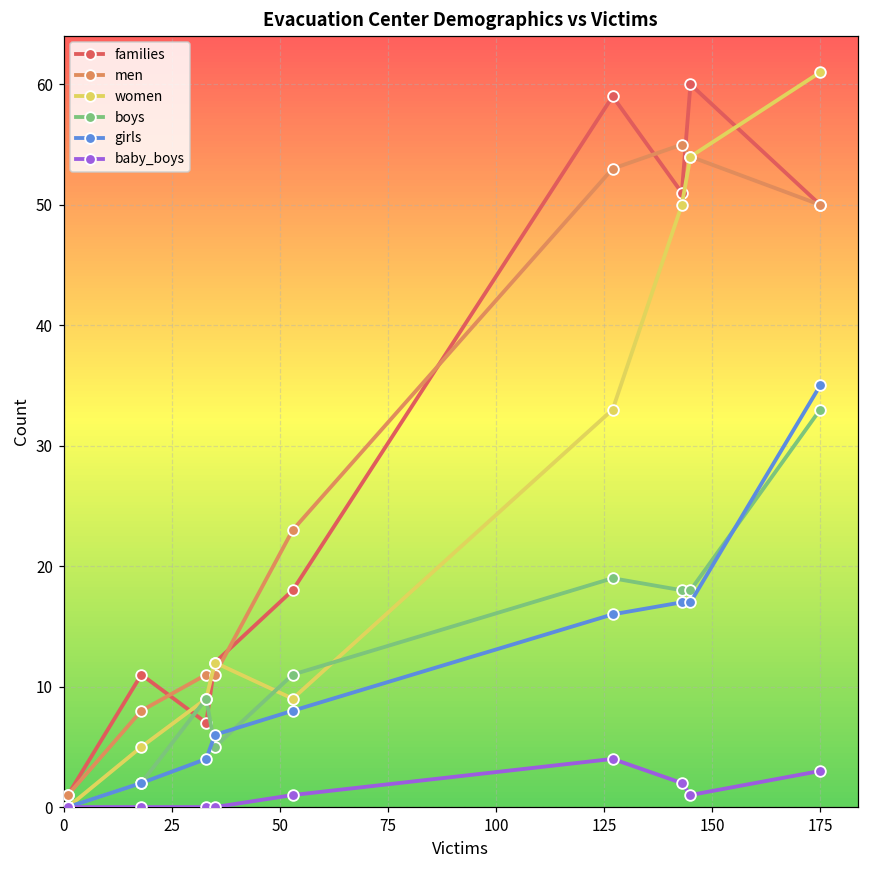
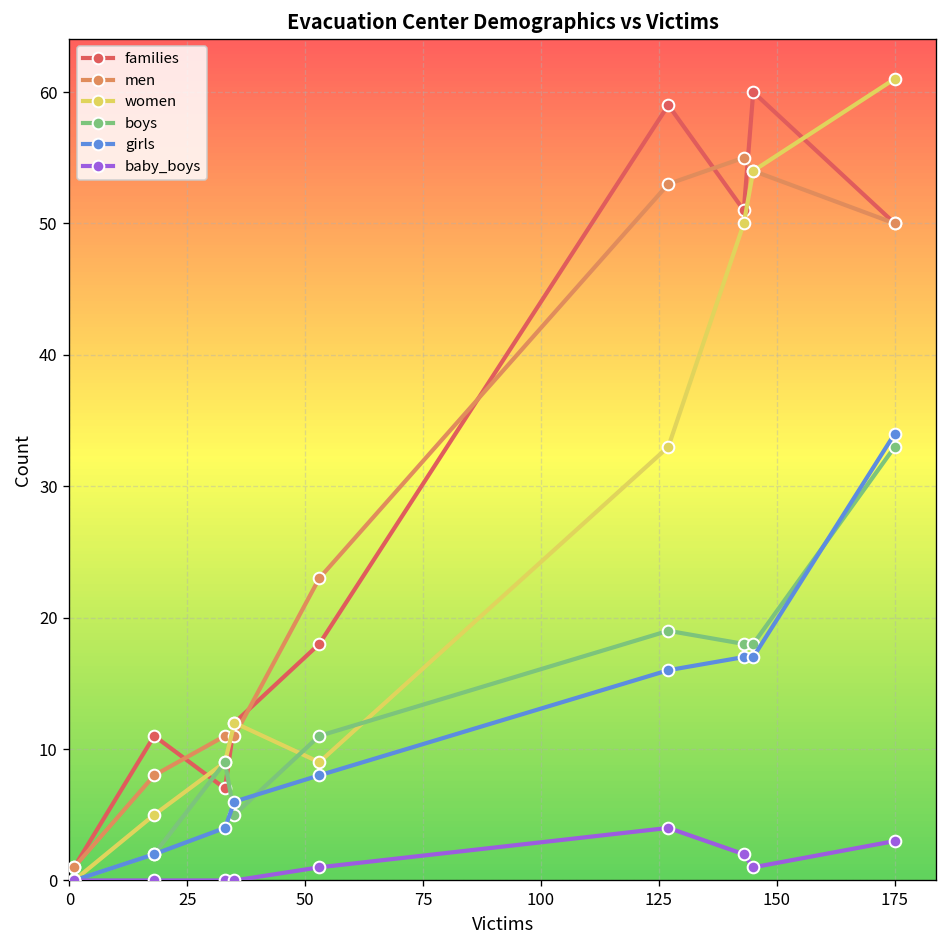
girls, 175: 35 -> 34
